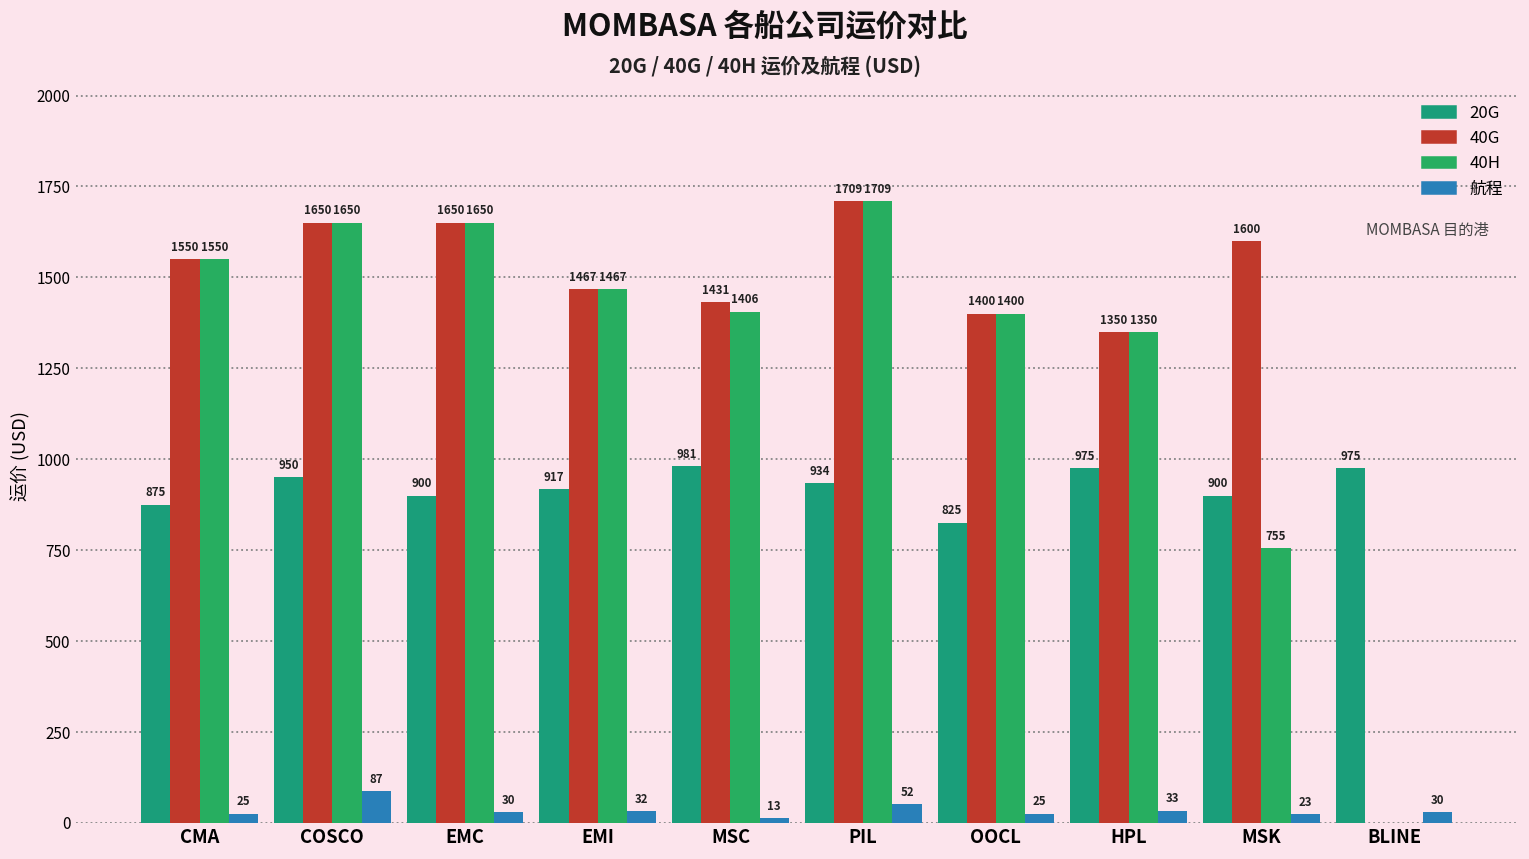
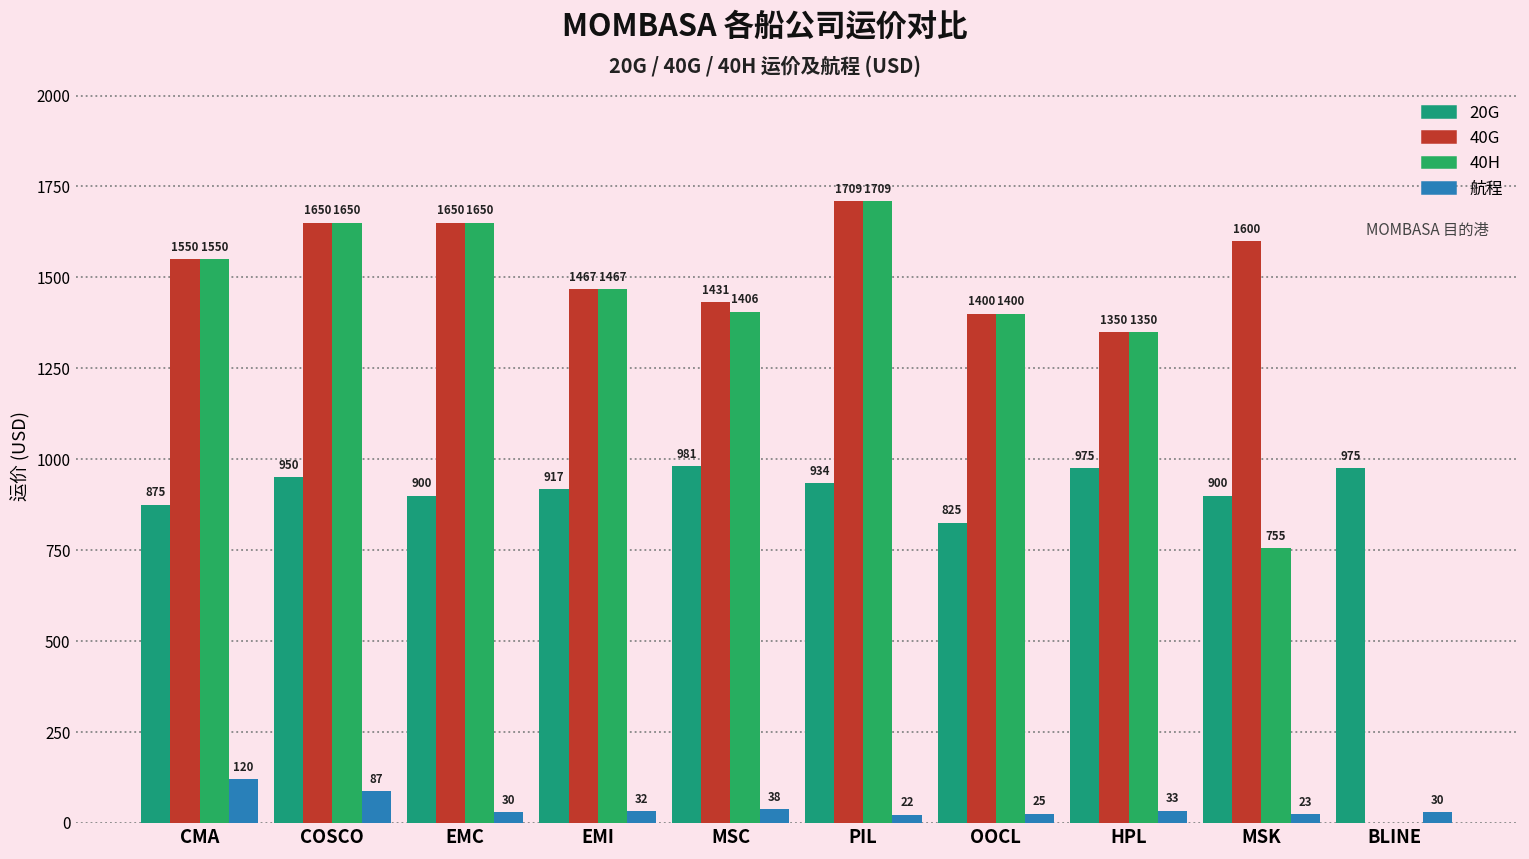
航程, CMA: 25 -> 120
航程, MSC: 13 -> 38
航程, PIL: 52 -> 22
